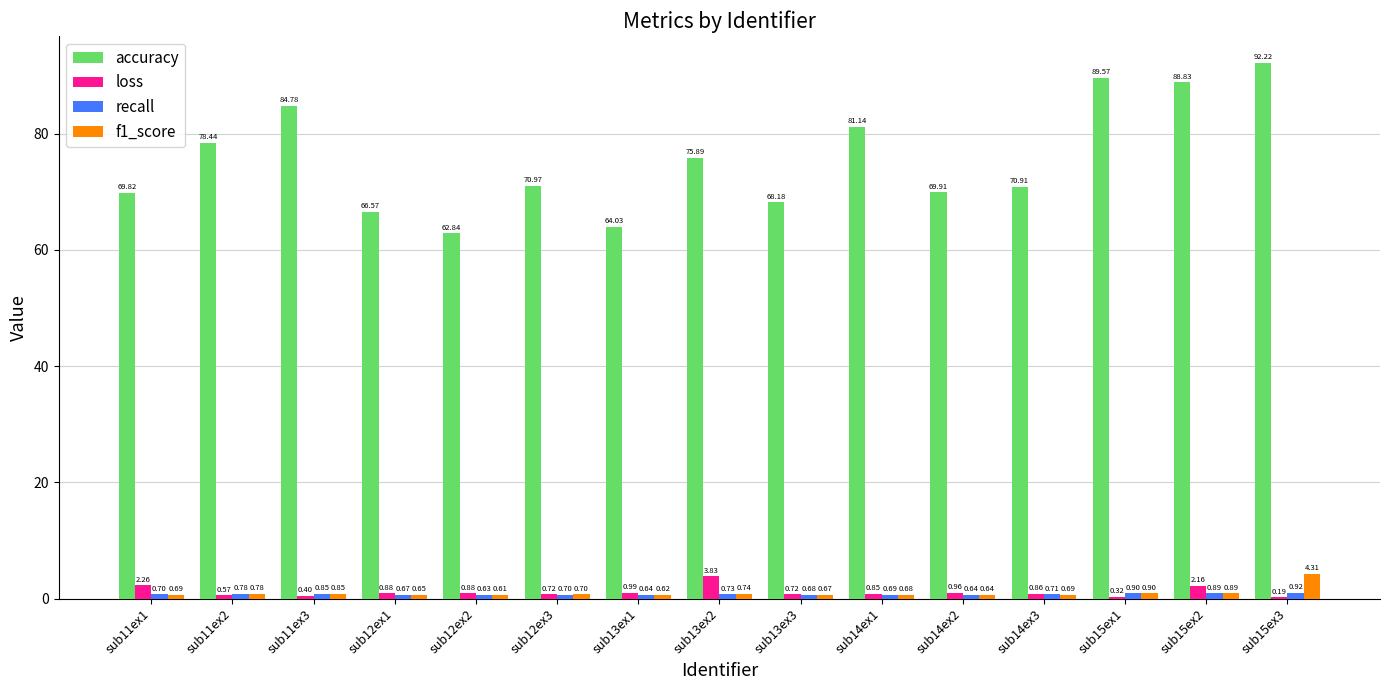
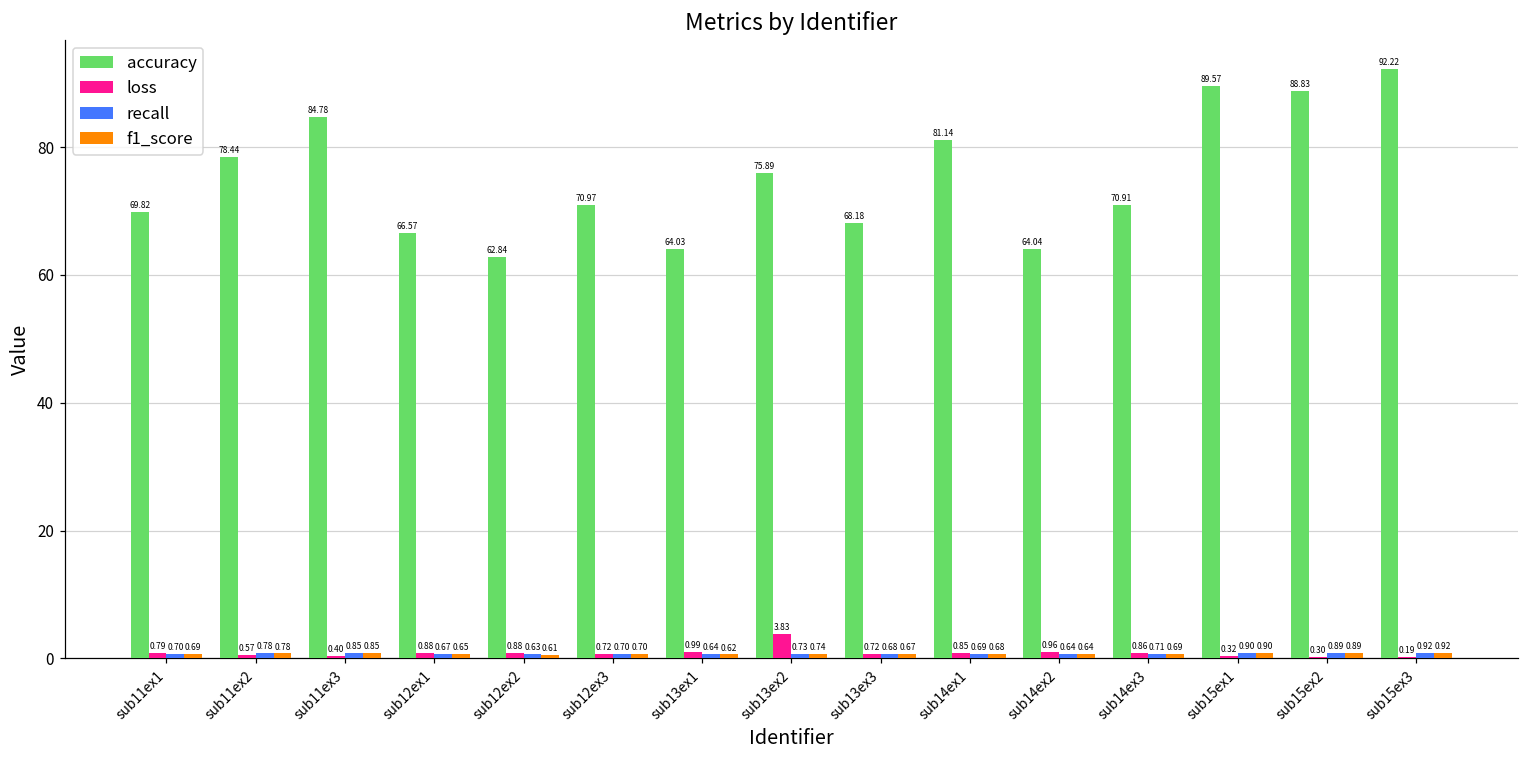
loss, sub11ex1: 2.26 -> 0.79
accuracy, sub14ex2: 69.91 -> 64.04
loss, sub15ex2: 2.16 -> 0.30
f1_score, sub15ex3: 4.31 -> 0.92
